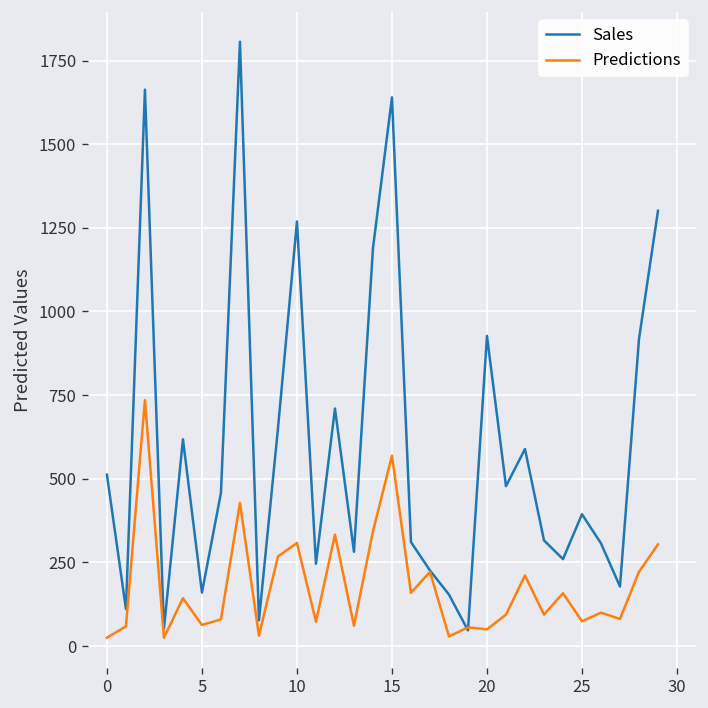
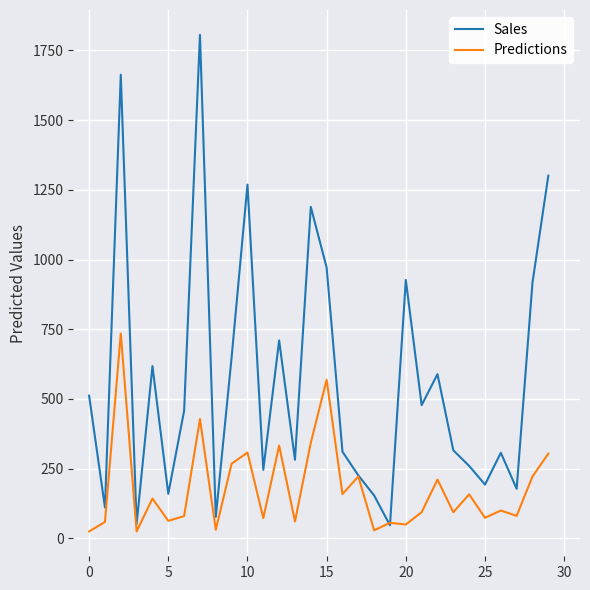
Sales, 15: 1640 -> 970
Sales, 25: 390 -> 190
